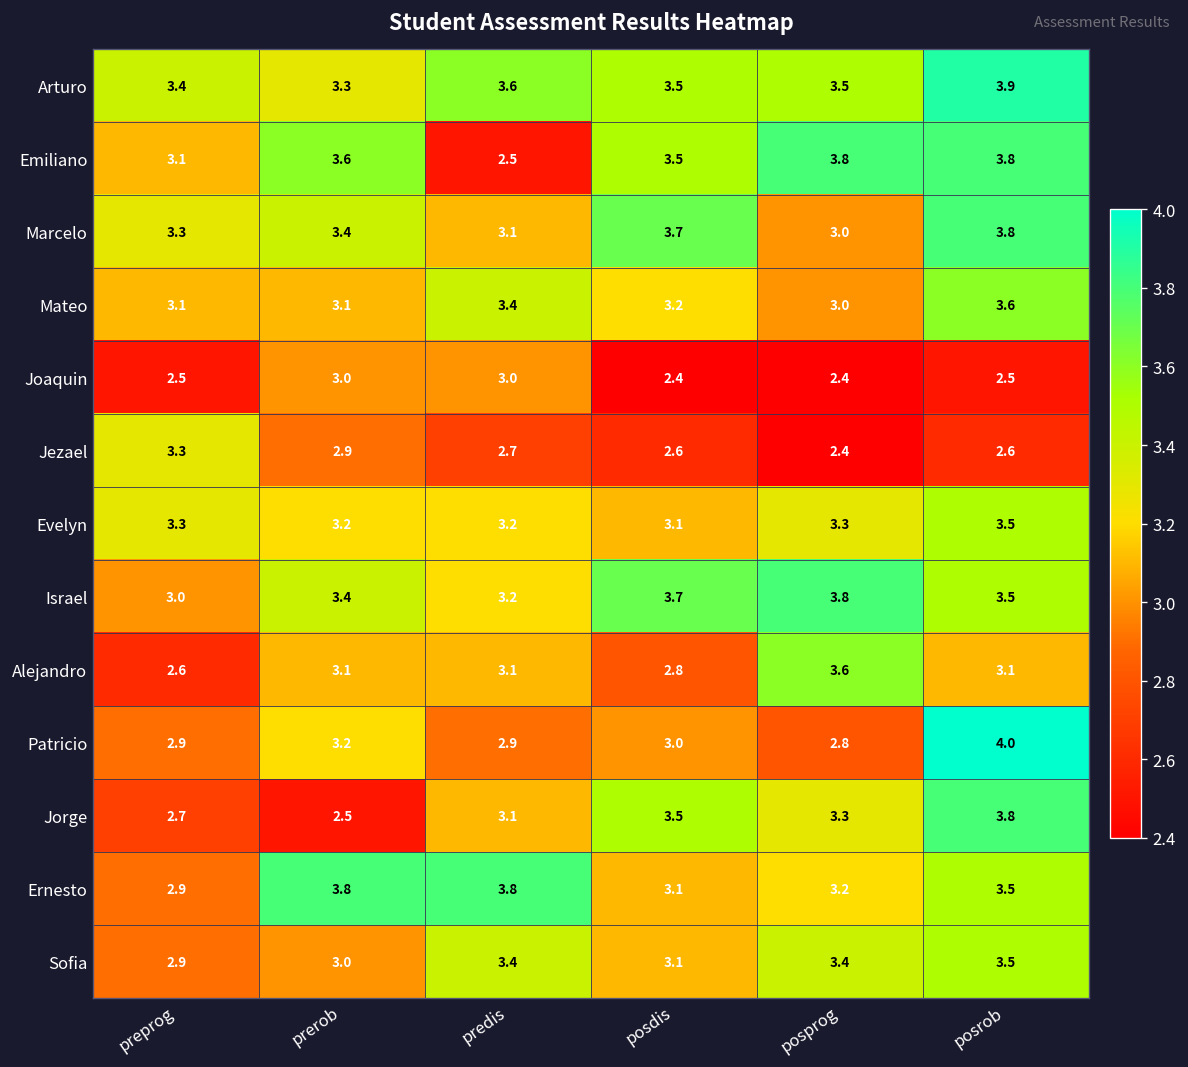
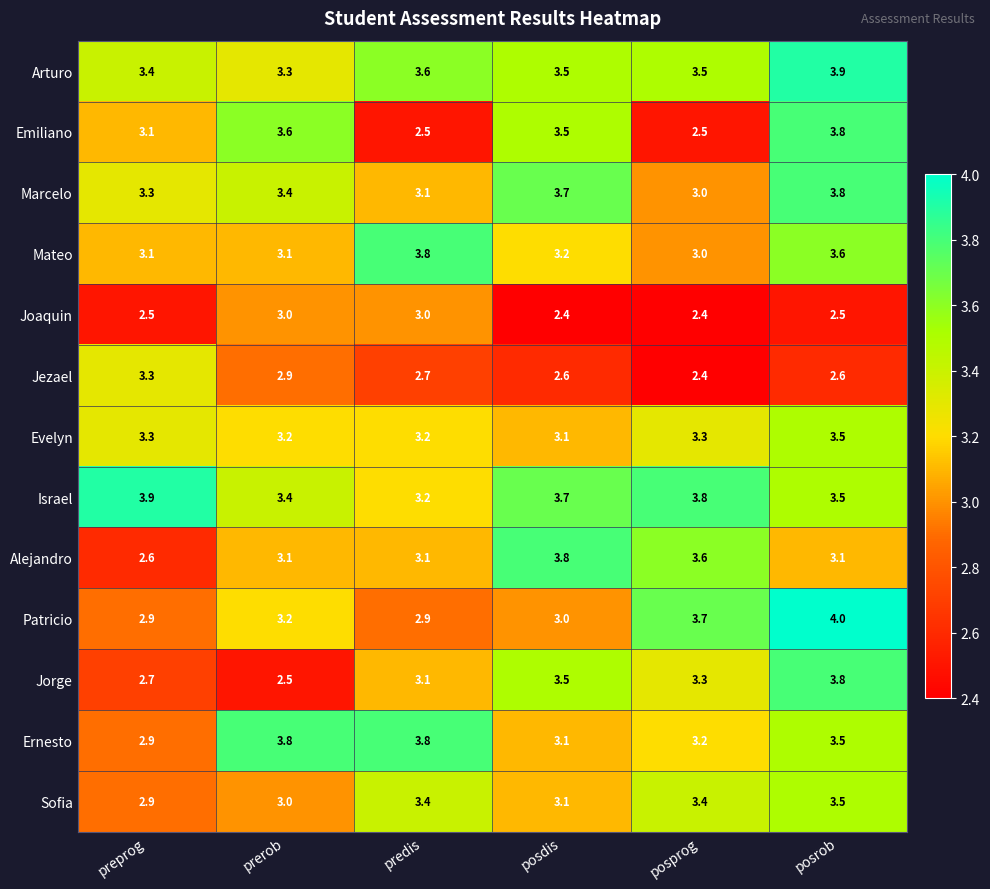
Emiliano, posprog: 3.8 -> 2.5
Mateo, predis: 3.4 -> 3.8
Israel, preprog: 3.0 -> 3.9
Alejandro, posdis: 2.8 -> 3.8
Patricio, posprog: 2.8 -> 3.7
